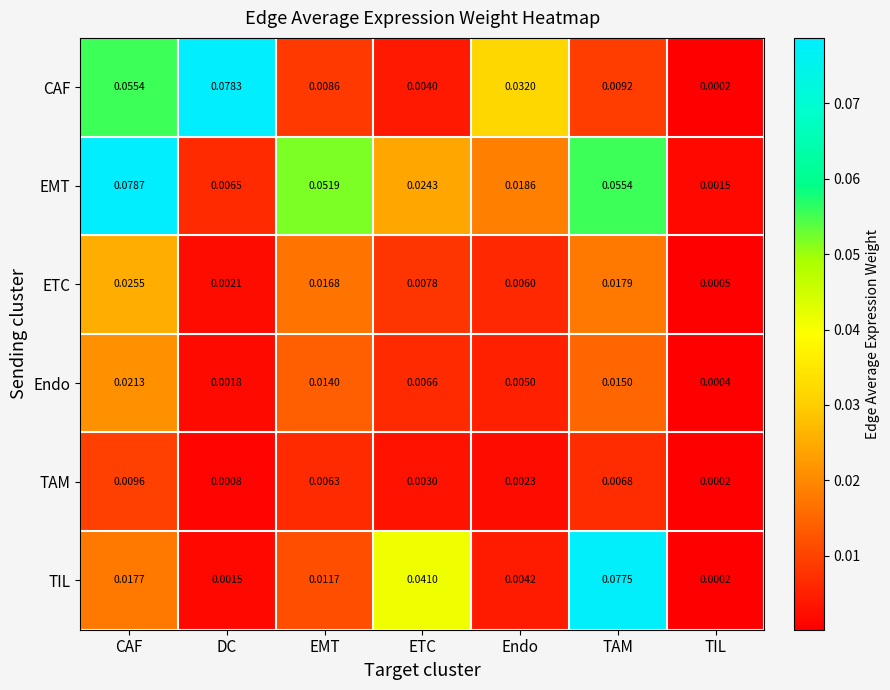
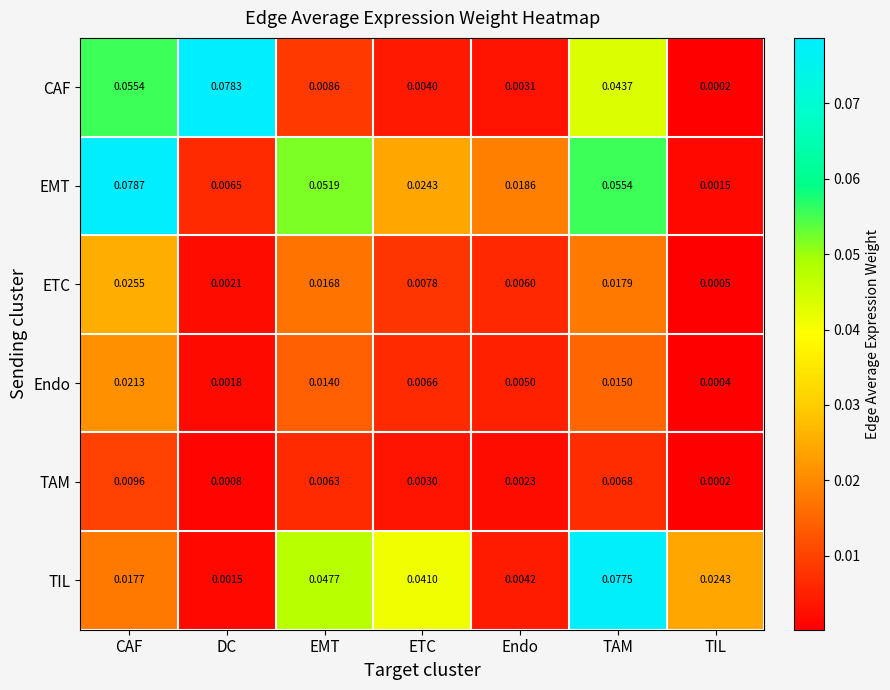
CAF, Endo: 0.0320 -> 0.0031
CAF, TAM: 0.0092 -> 0.0437
TIL, EMT: 0.0117 -> 0.0477
TIL, TIL: 0.0002 -> 0.0243
